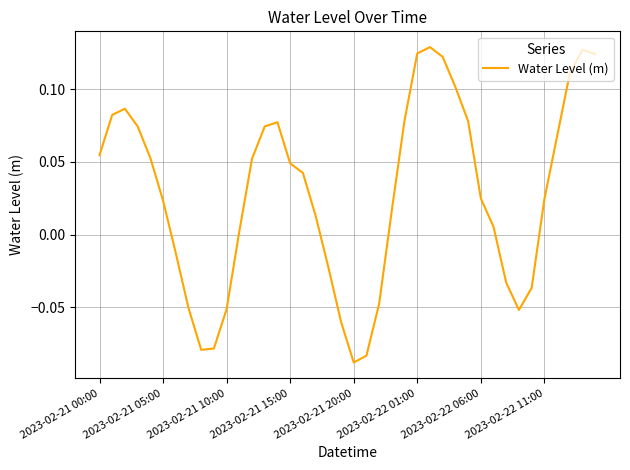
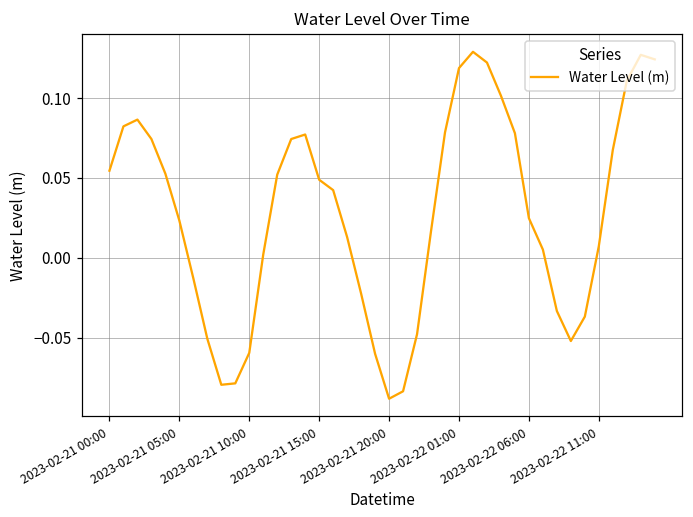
2023-02-21 10:00: -0.051 -> -0.059
2023-02-22 01:00: 0.125 -> 0.119
2023-02-22 11:00: 0.024 -> 0.007
